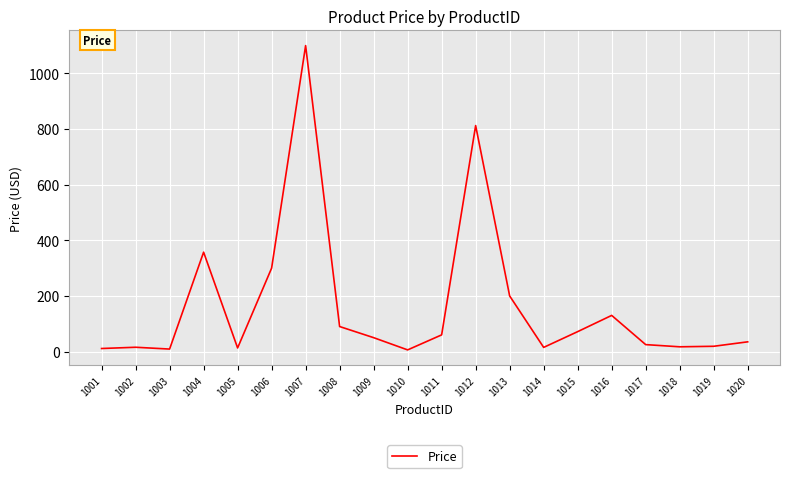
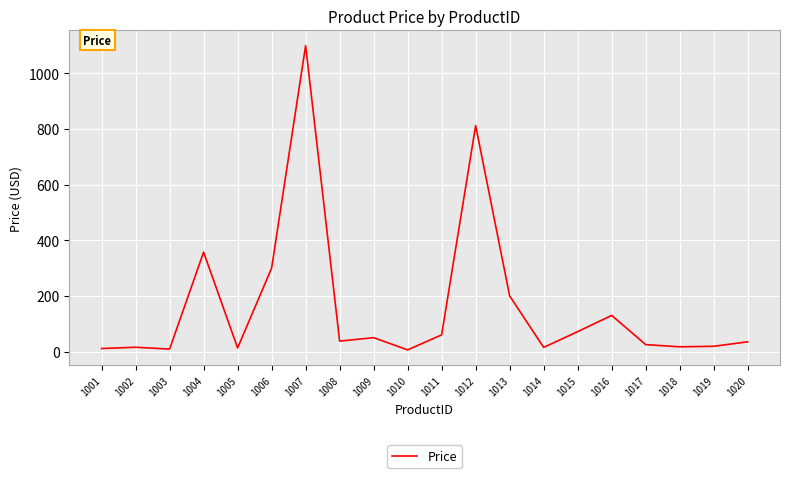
1008: 90 -> 40
